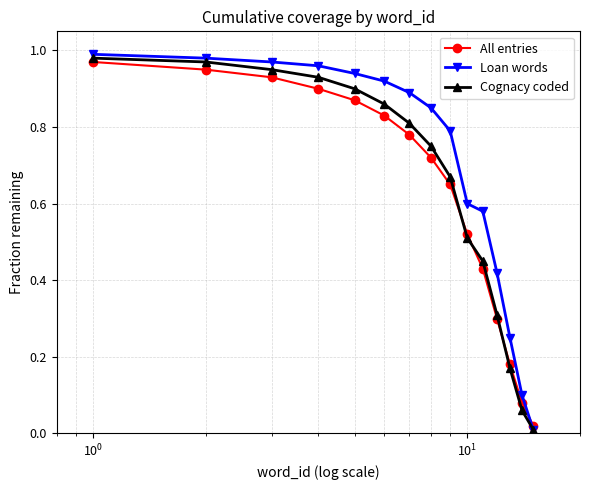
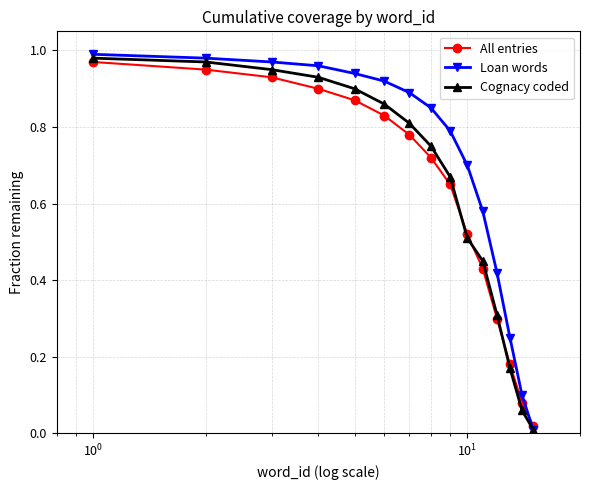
Loan words, 10^1: 0.6 -> 0.7
